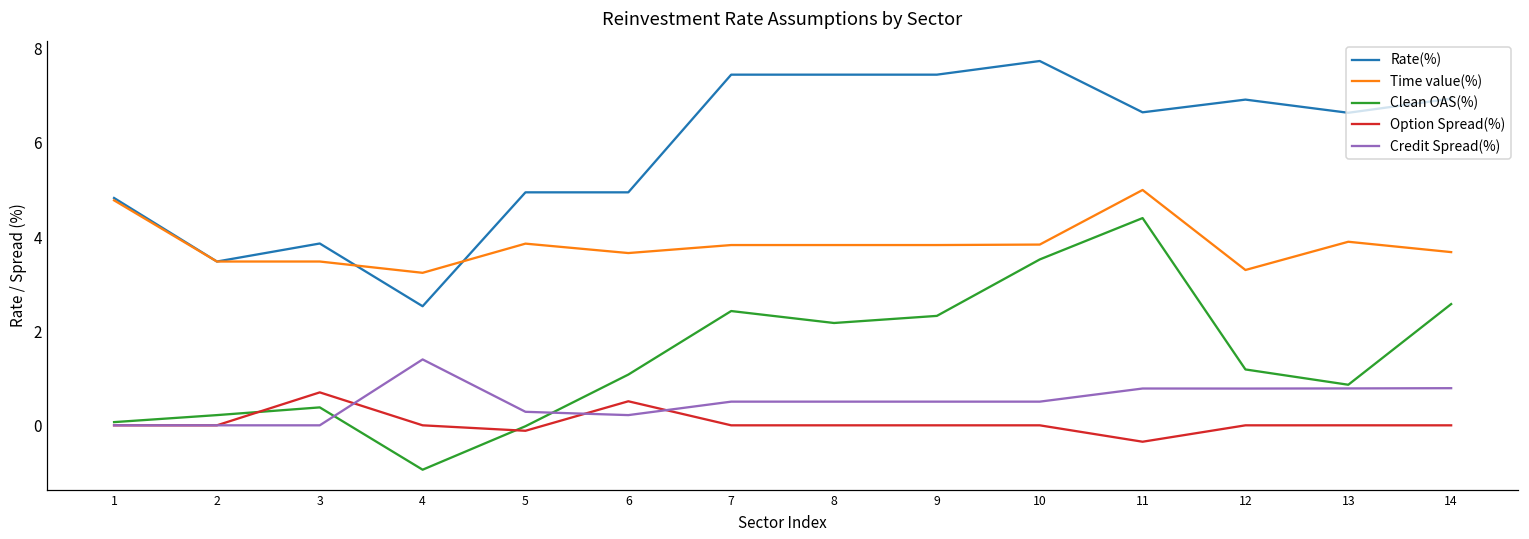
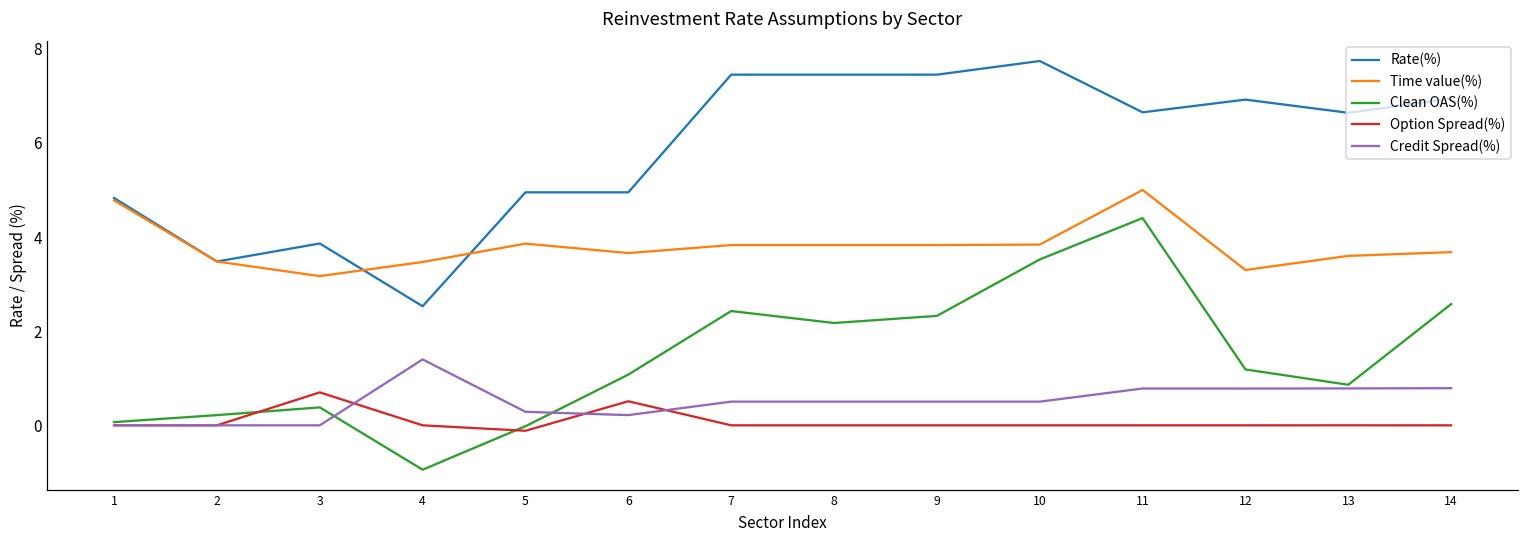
Time value(%), 3: 3.5 -> 3.2
Time value(%), 4: 3.2 -> 3.5
Option Spread(%), 11: -0.3 -> 0.0
Time value(%), 13: 3.9 -> 3.6
